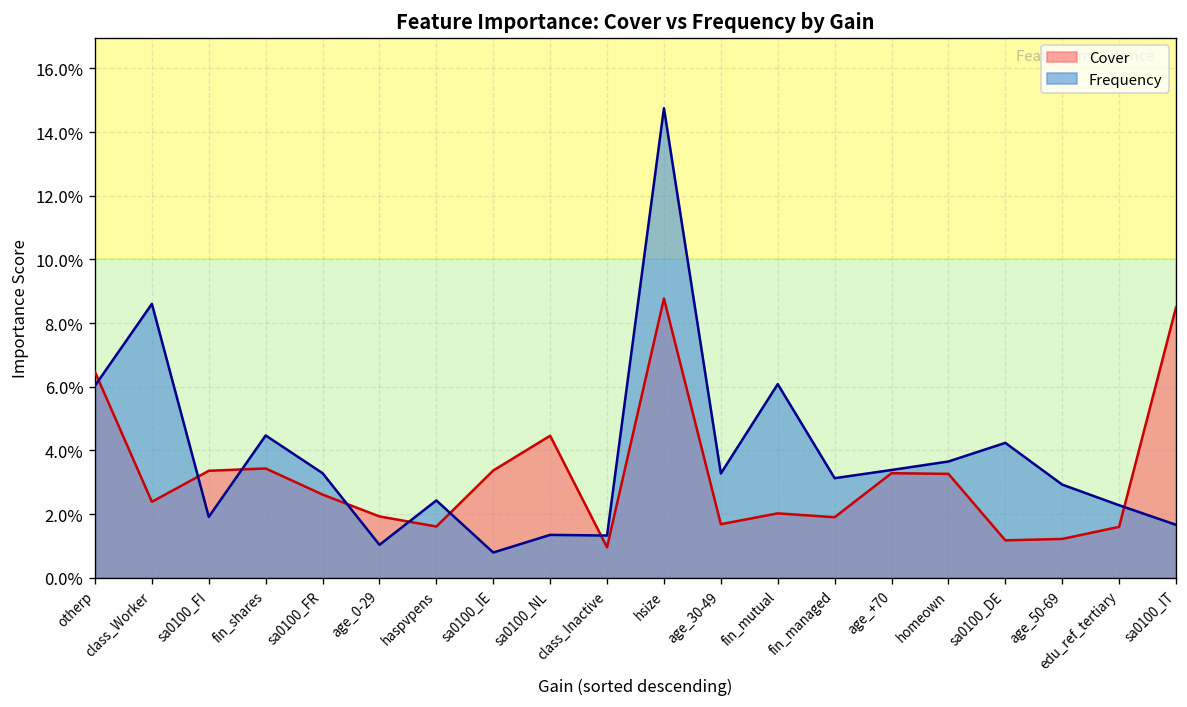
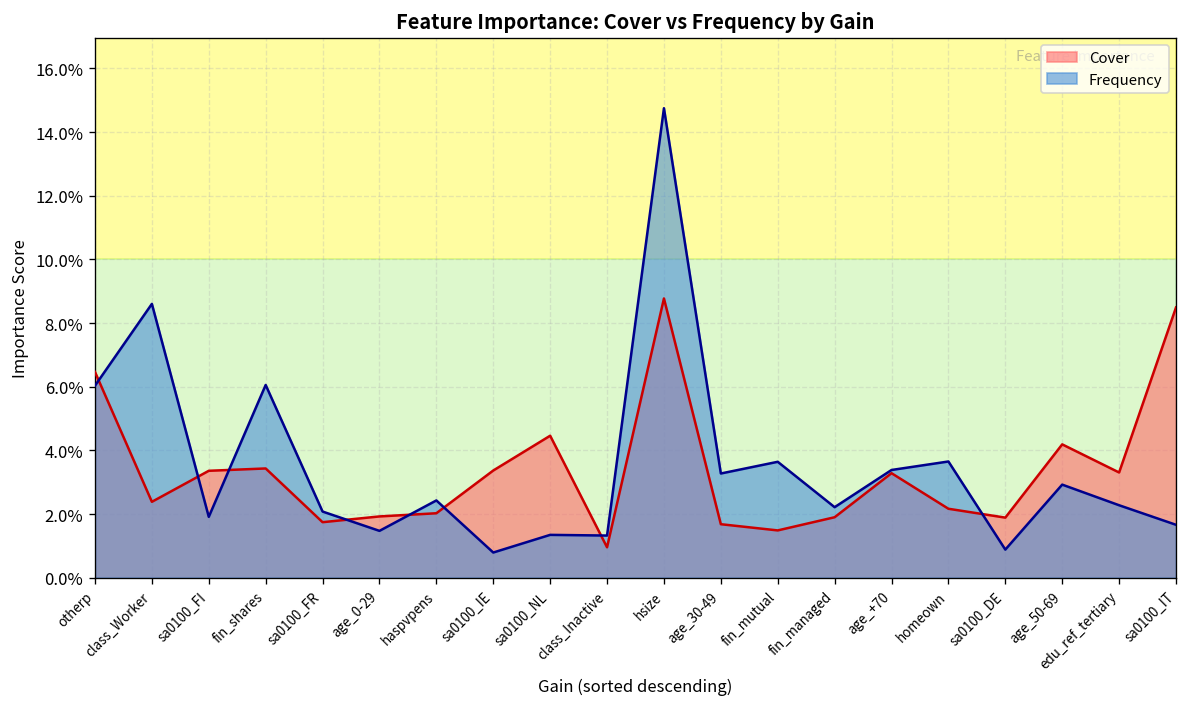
Frequency, fin_shares: 4.5% -> 6.1%
Cover, sa0100_FR: 2.6% -> 1.7%
Frequency, sa0100_FR: 3.3% -> 2.1%
Frequency, age_0-29: 1.0% -> 1.5%
Cover, haspvpens: 1.6% -> 2.0%
Cover, fin_mutual: 2.0% -> 1.5%
Frequency, fin_mutual: 6.1% -> 3.6%
Frequency, fin_managed: 3.1% -> 2.2%
Cover, homeown: 3.3% -> 2.2%
Cover, sa0100_DE: 1.2% -> 1.9%
Frequency, sa0100_DE: 4.2% -> 0.9%
Cover, age_50-69: 1.2% -> 4.2%
Cover, edu_ref_tertiary: 1.6% -> 3.3%
